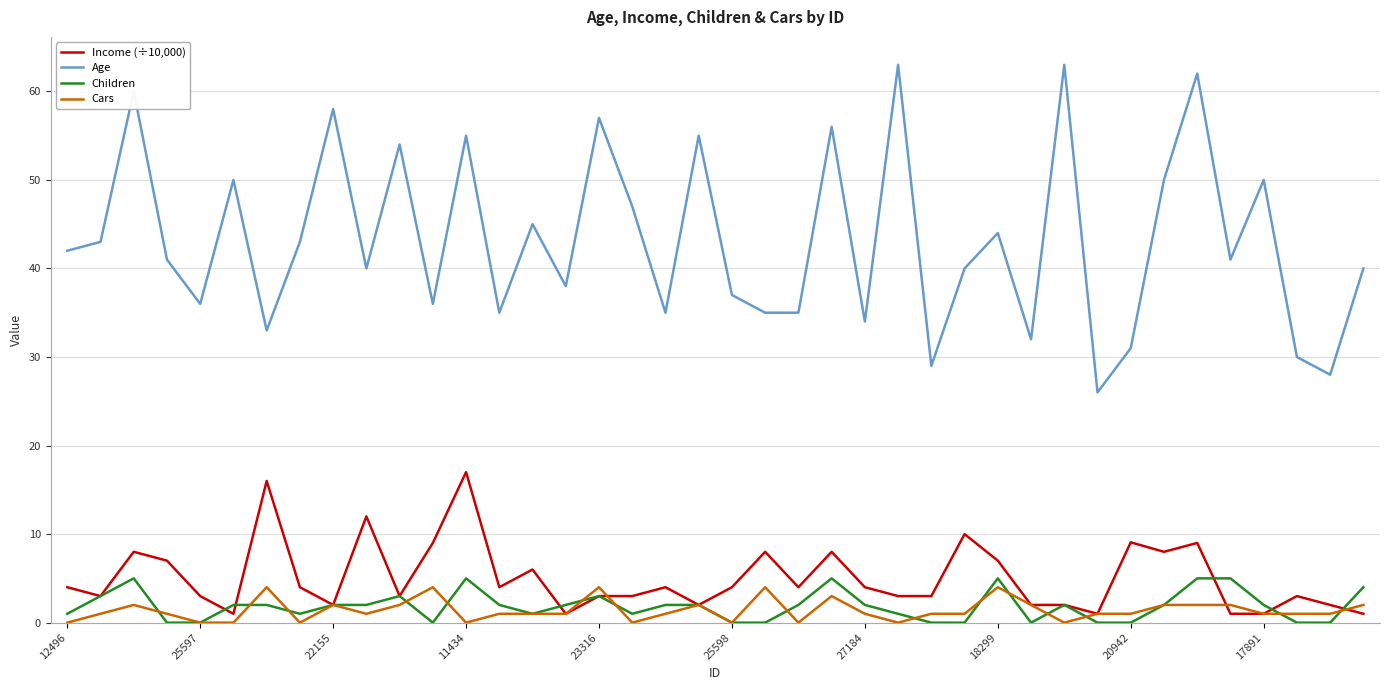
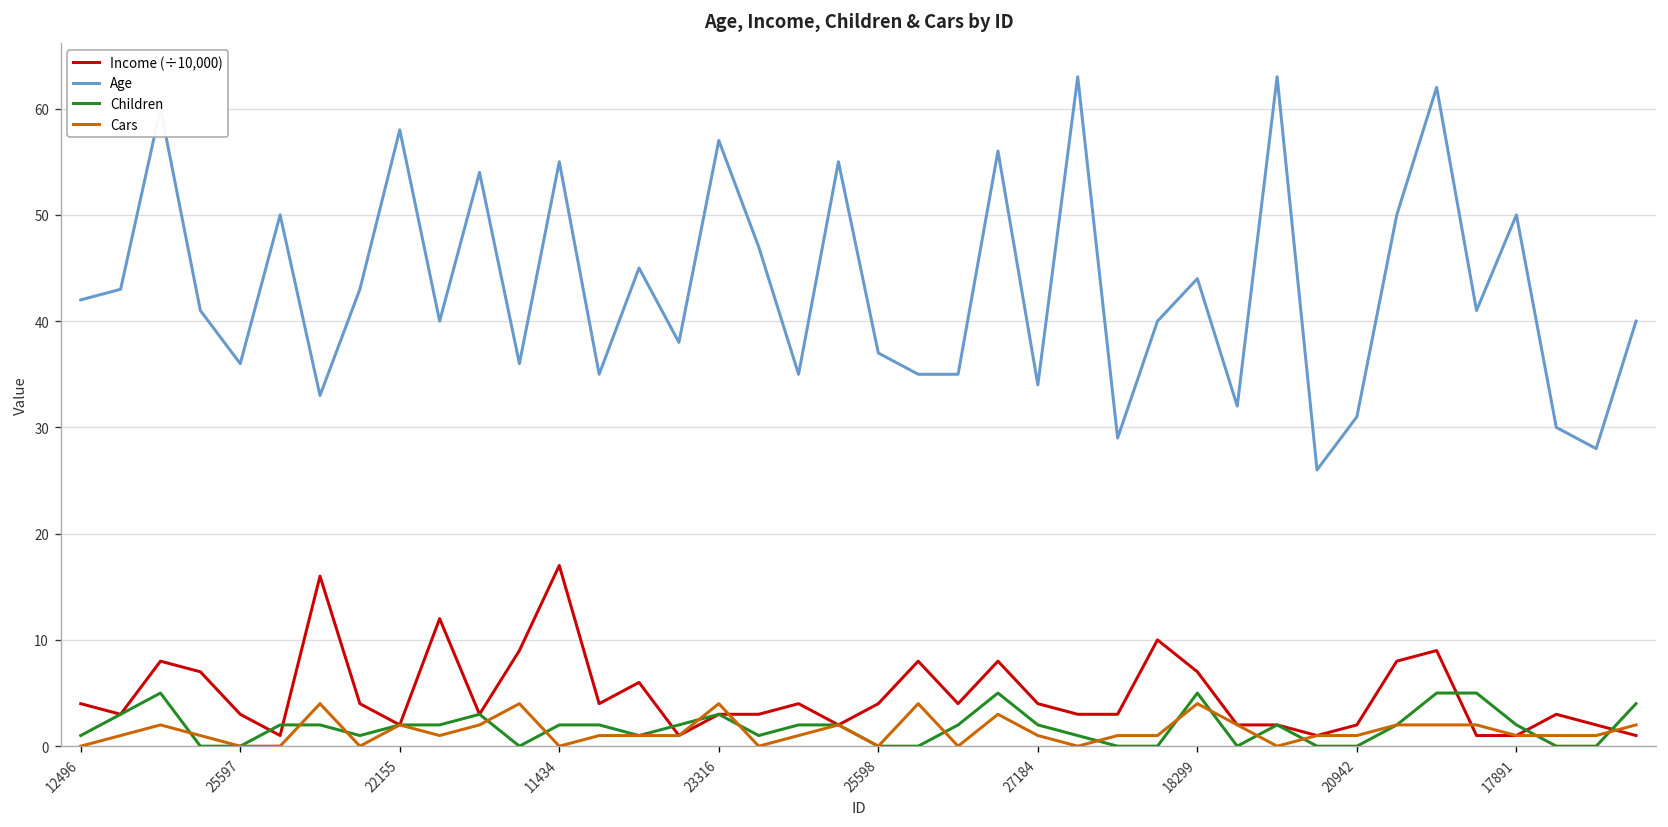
Children, 11434: 5 -> 2
Income (÷10,000), 20942: 9 -> 2
